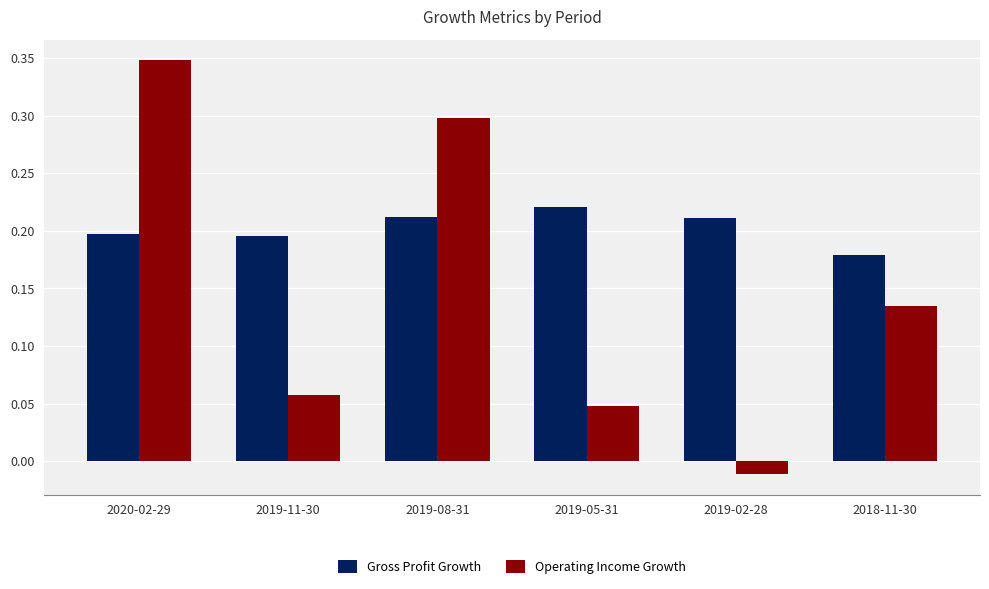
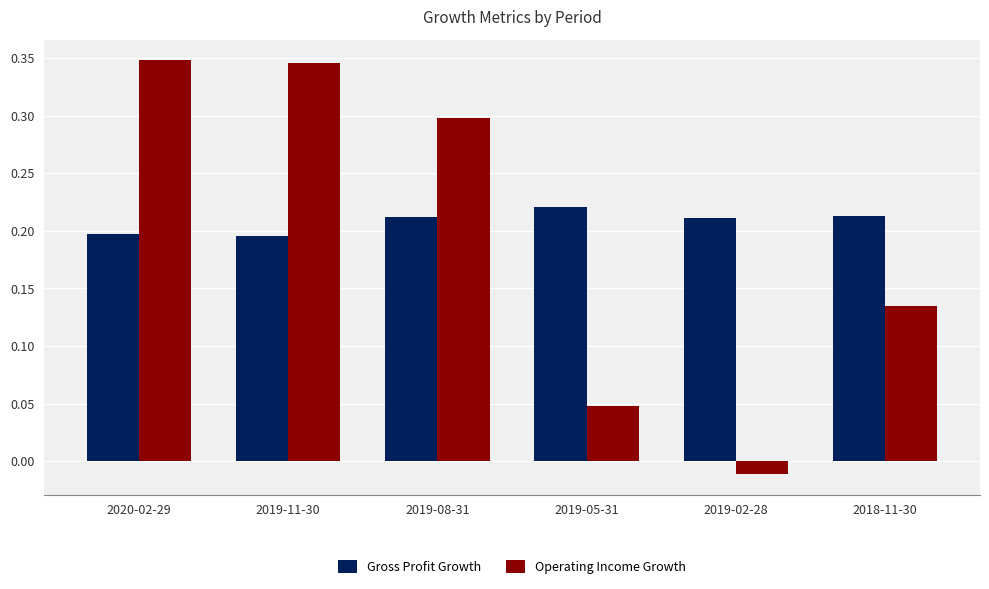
Operating Income Growth, 2019-11-30: 0.057 -> 0.346
Gross Profit Growth, 2018-11-30: 0.179 -> 0.213
